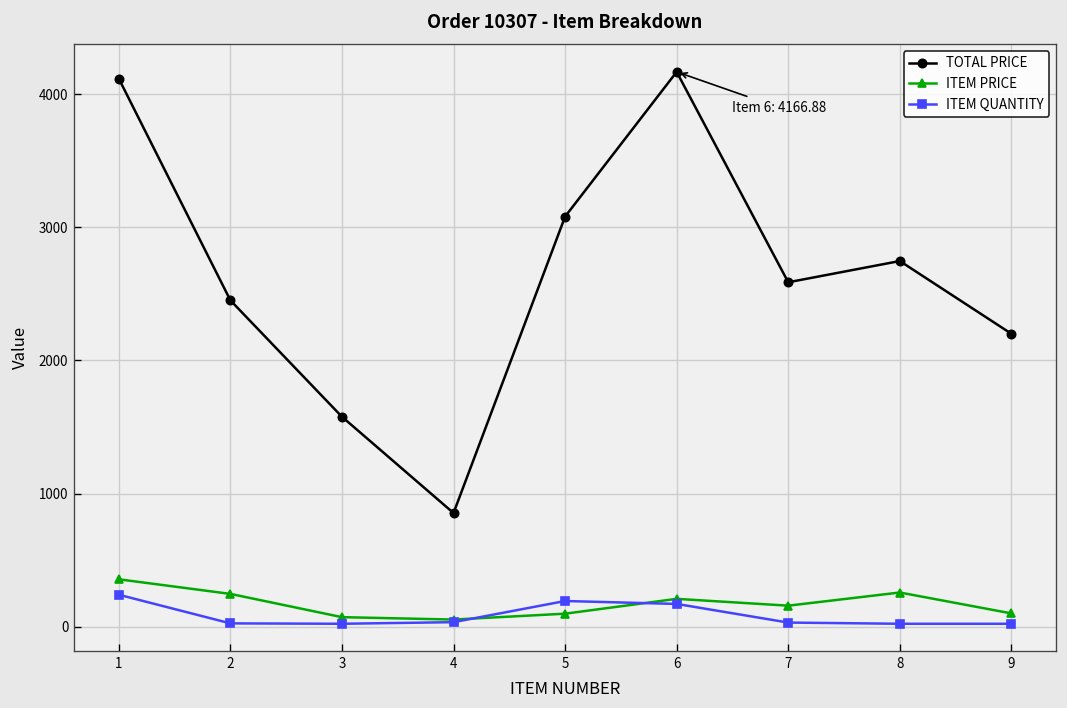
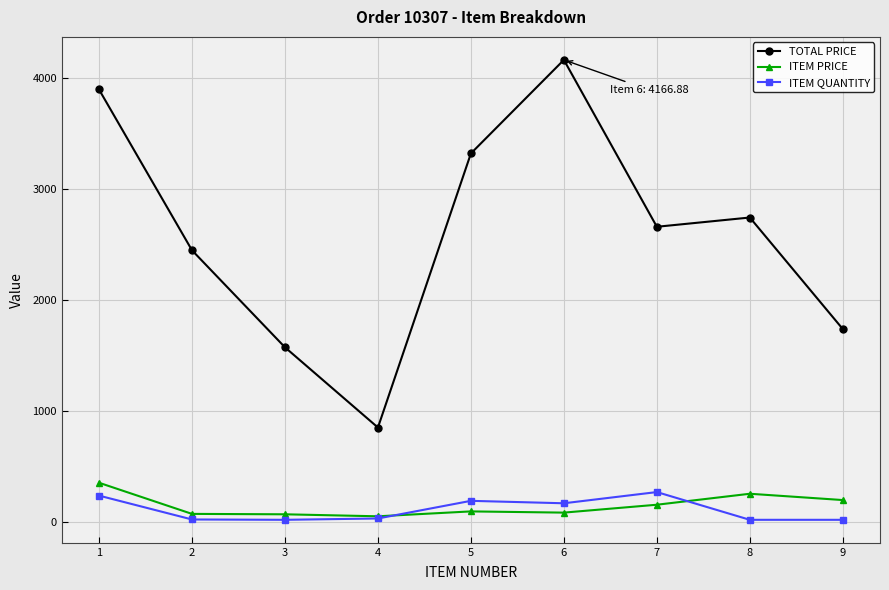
TOTAL PRICE, 1: 4120 -> 3900
ITEM PRICE, 2: 250 -> 80
TOTAL PRICE, 5: 3080 -> 3320
ITEM PRICE, 6: 210 -> 90
TOTAL PRICE, 7: 2590 -> 2660
ITEM QUANTITY, 7: 30 -> 270
TOTAL PRICE, 9: 2200 -> 1740
ITEM PRICE, 9: 100 -> 200
